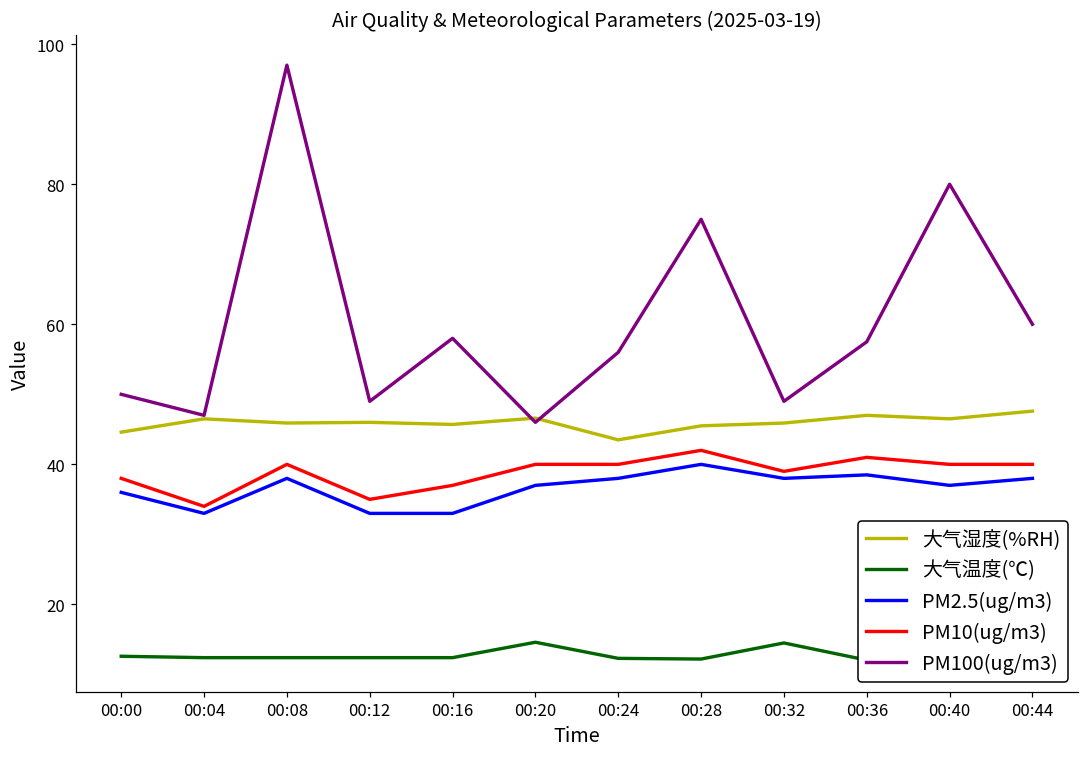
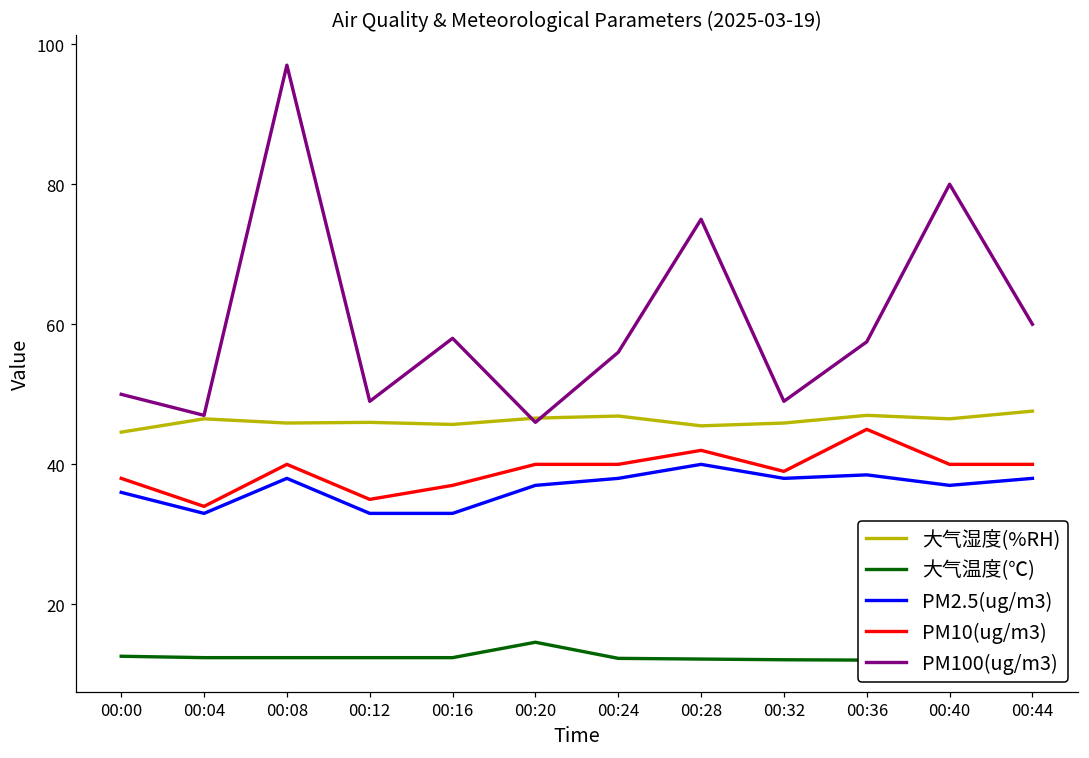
大气湿度(%RH), 00:24: 44 -> 47
大气温度(℃), 00:32: 15 -> 12
PM10(ug/m3), 00:36: 41 -> 45
